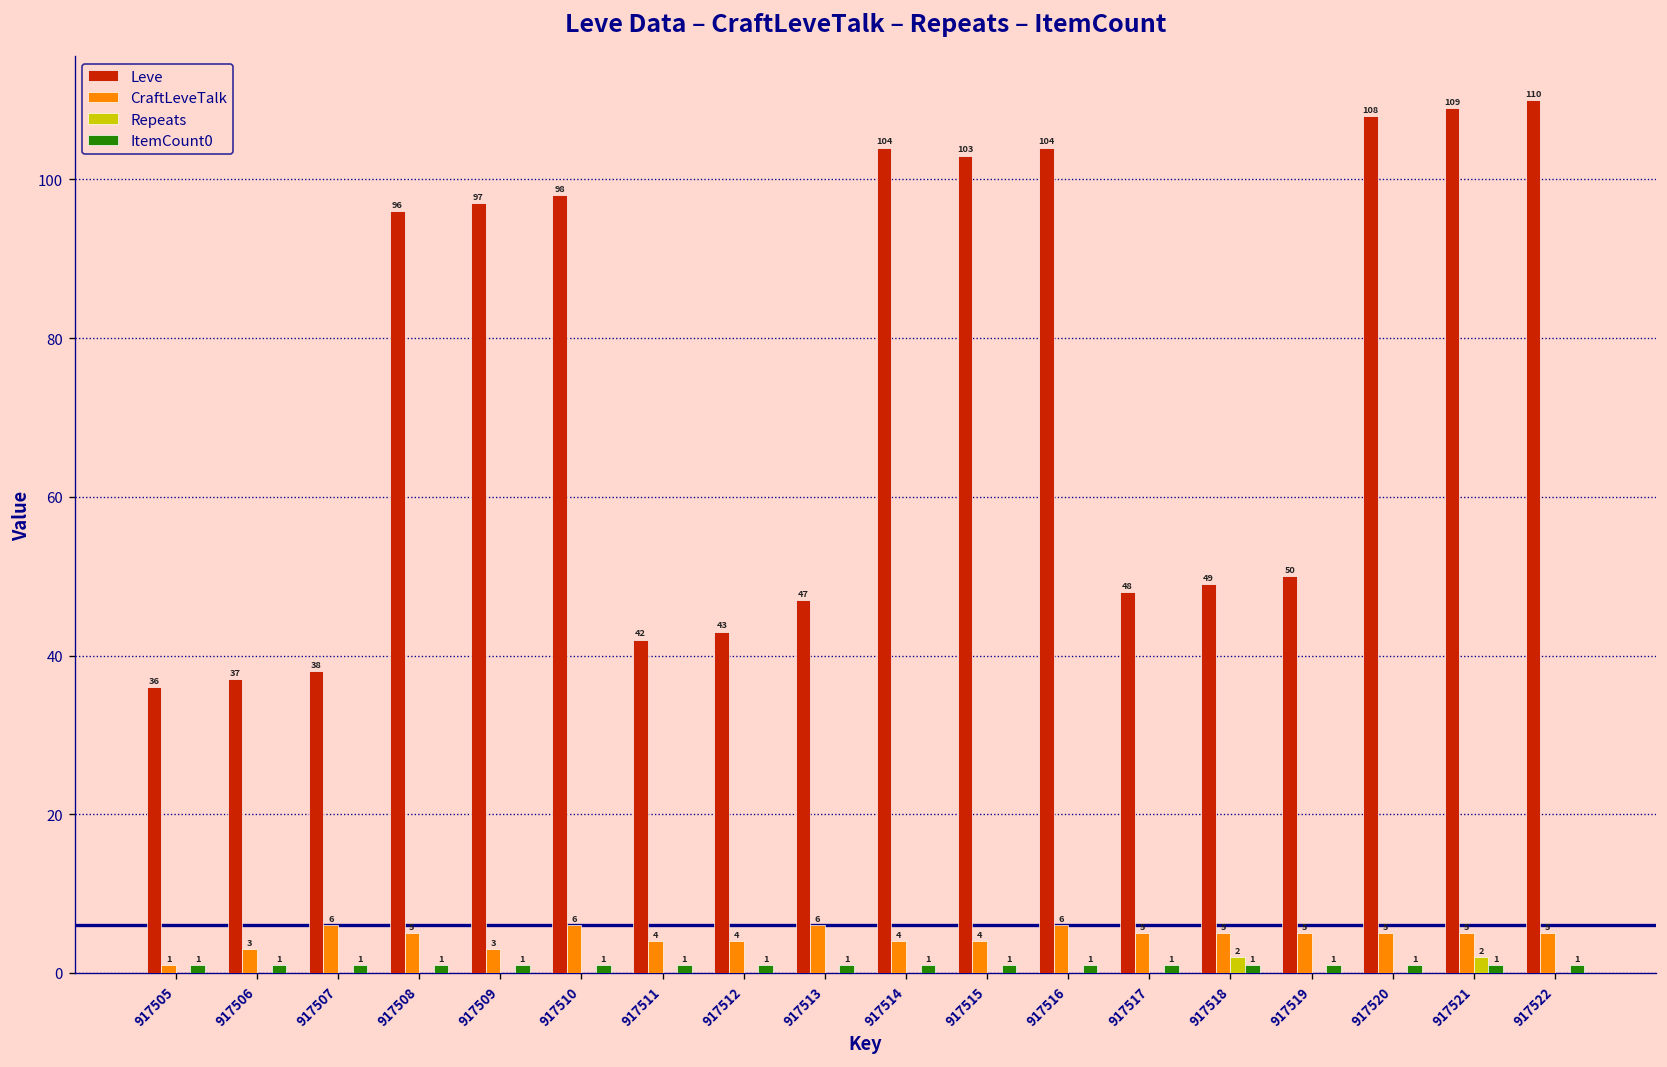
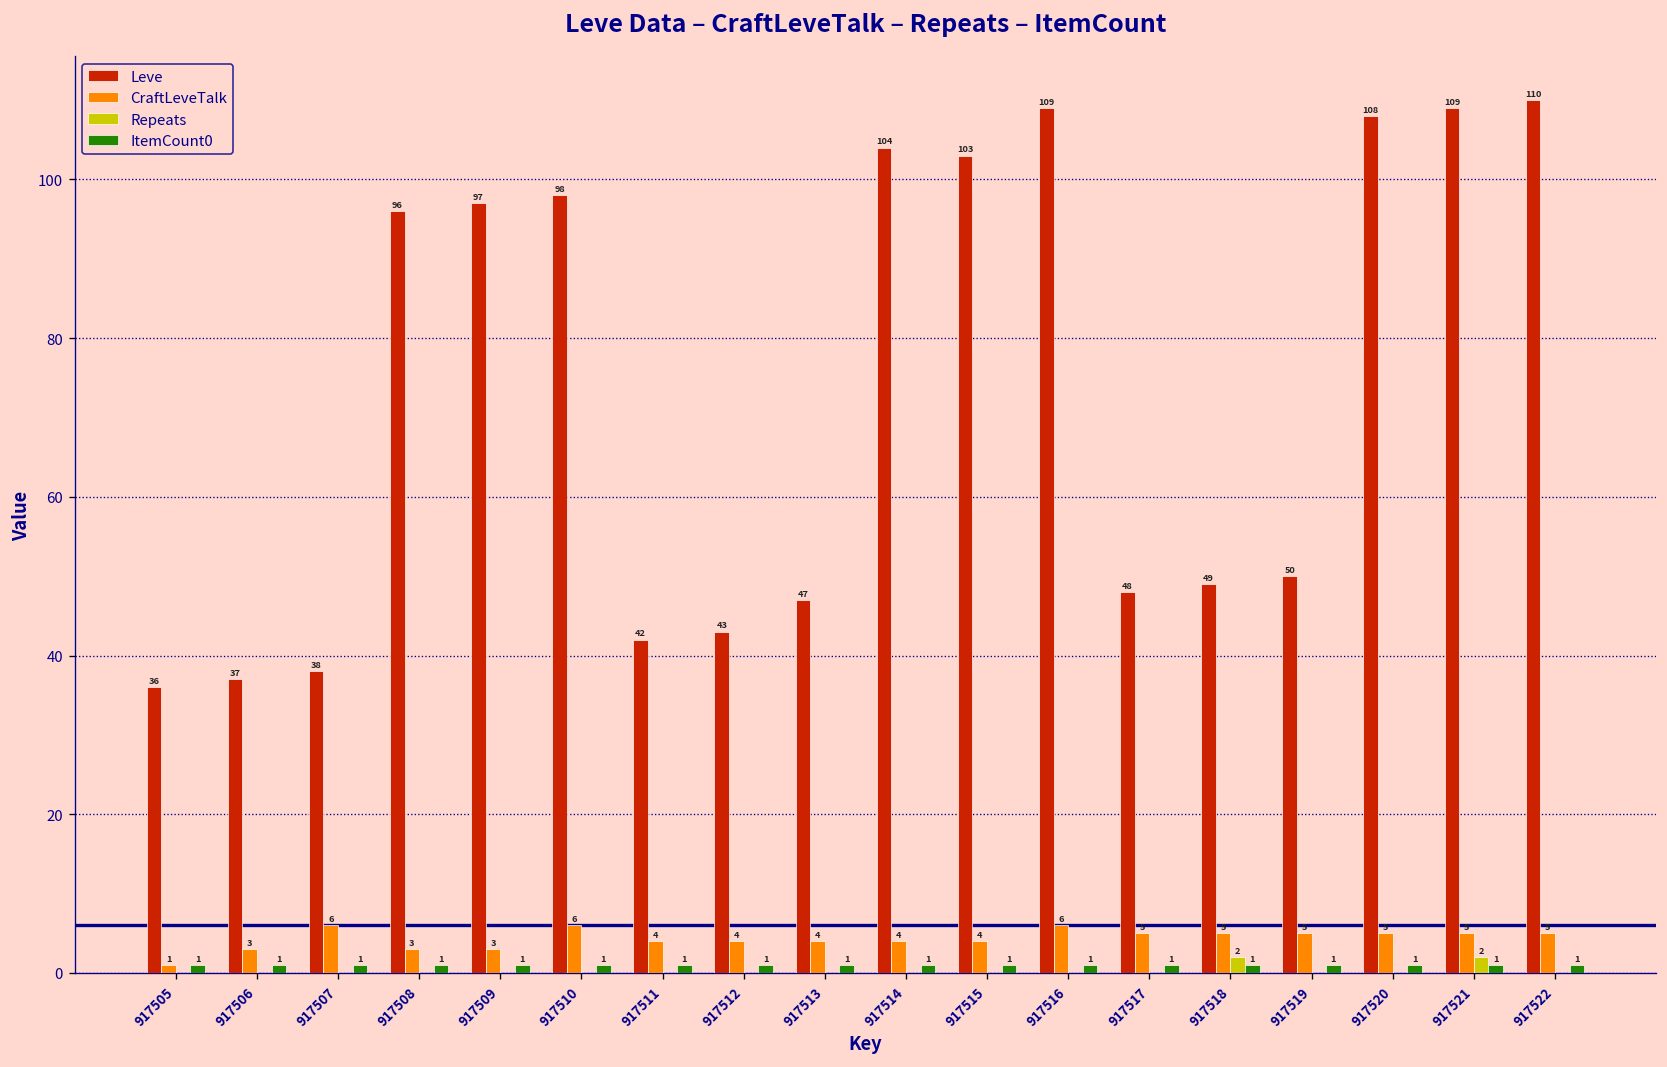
CraftLeveTalk, 917508: 5 -> 3
CraftLeveTalk, 917513: 6 -> 4
Leve, 917516: 104 -> 109
